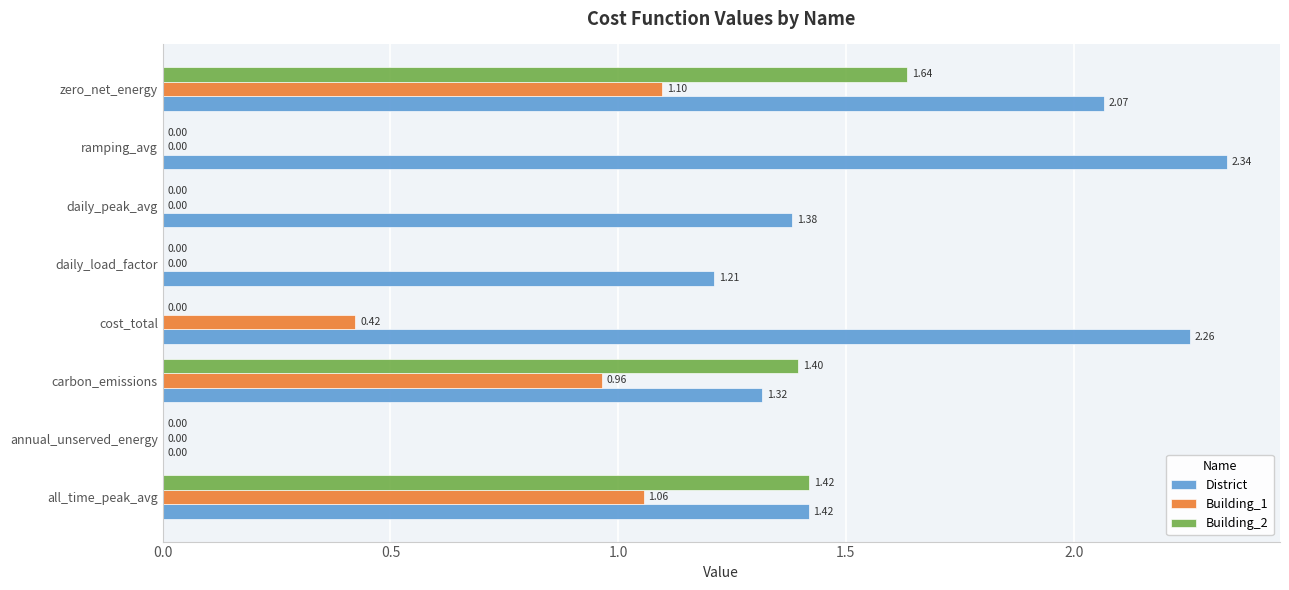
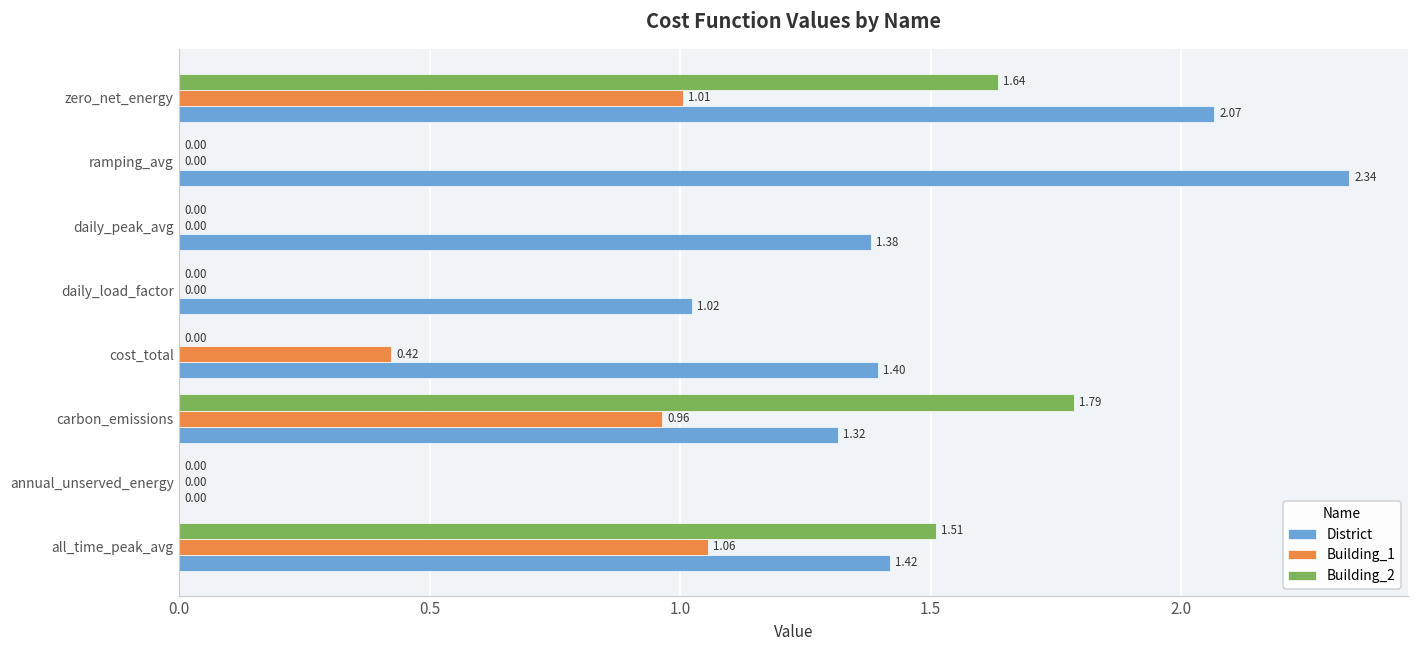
Building_1, zero_net_energy: 1.10 -> 1.01
District, daily_load_factor: 1.21 -> 1.02
District, cost_total: 2.26 -> 1.40
Building_2, carbon_emissions: 1.40 -> 1.79
Building_2, all_time_peak_avg: 1.42 -> 1.51
